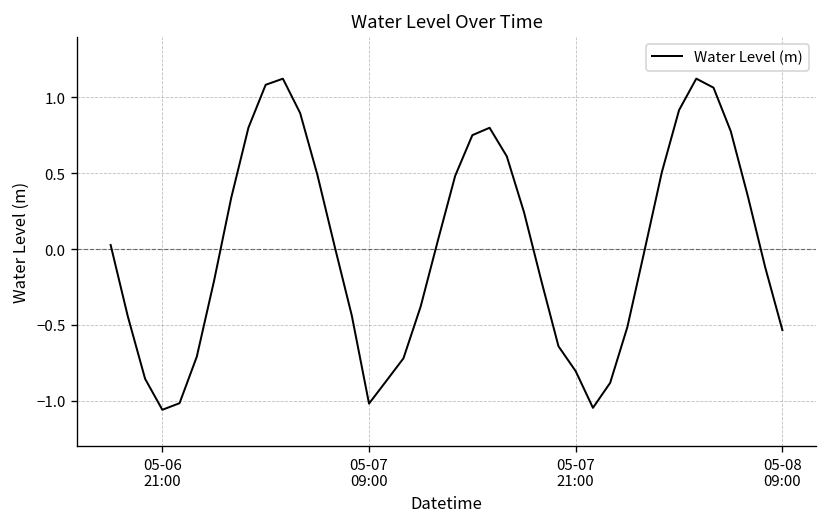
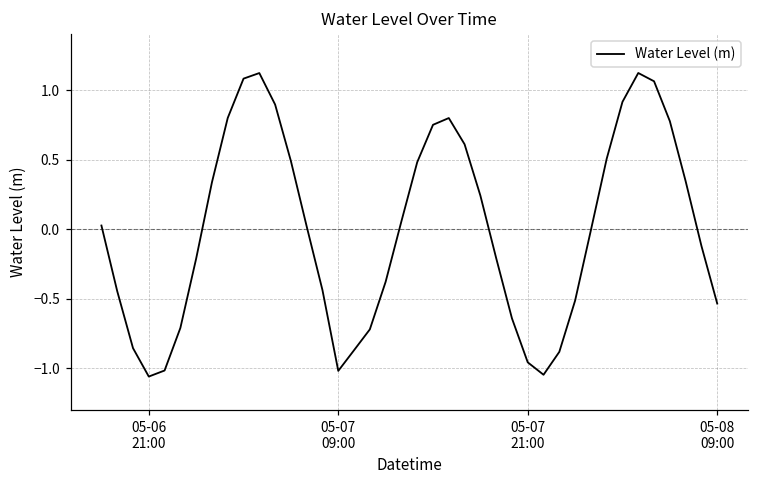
05-07 21:00: -0.81 -> -0.96
